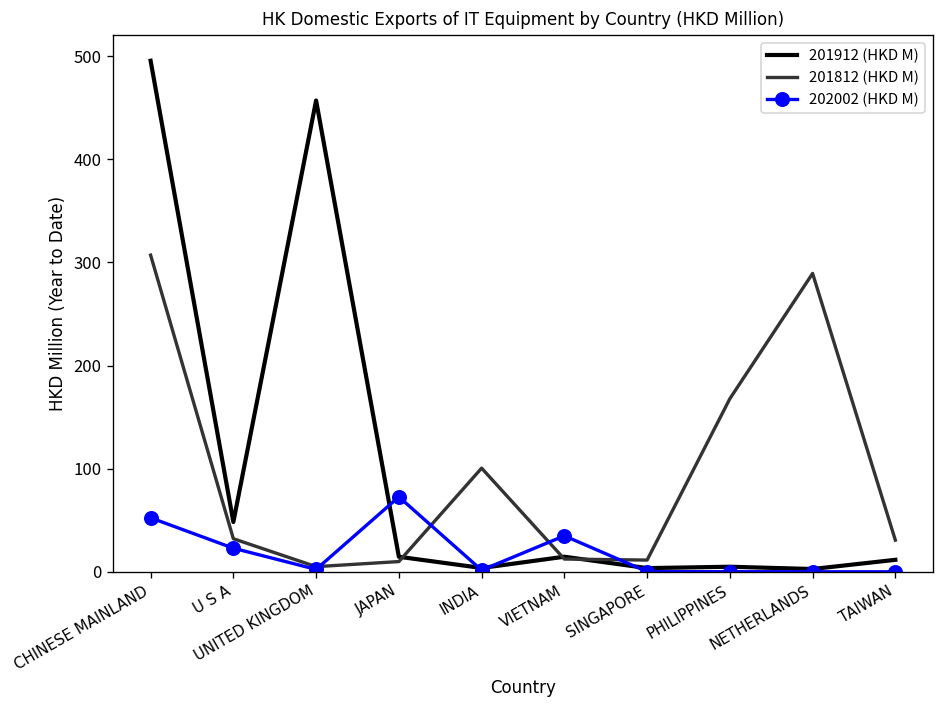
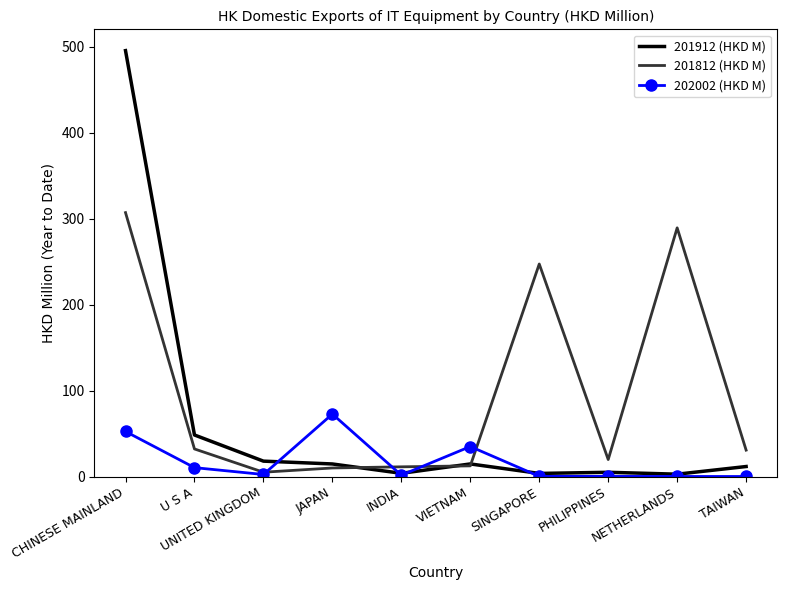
202002 (HKD M), U S A: 20 -> 10
201912 (HKD M), UNITED KINGDOM: 460 -> 20
201812 (HKD M), INDIA: 100 -> 10
201812 (HKD M), SINGAPORE: 10 -> 250
201812 (HKD M), PHILIPPINES: 170 -> 20
